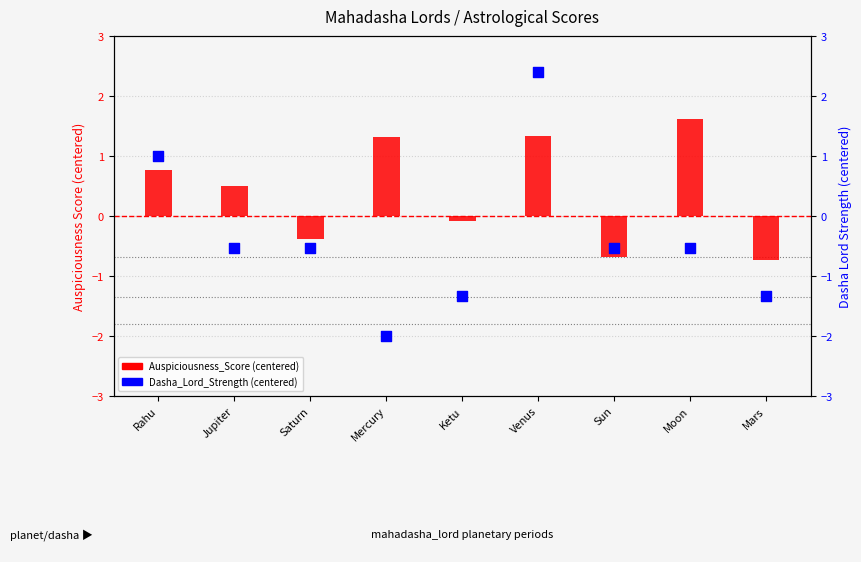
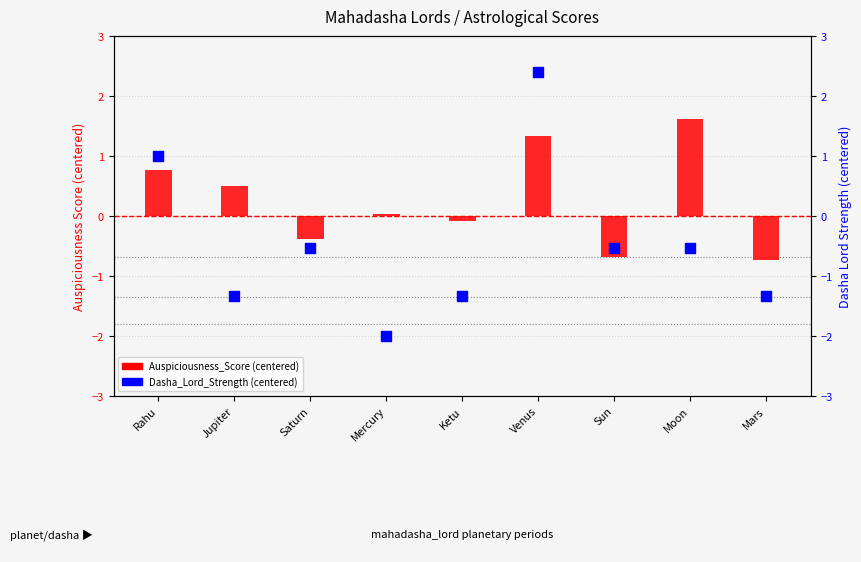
Auspiciousness_Score (centered), Mercury: 1.3 -> 0.0
Dasha_Lord_Strength (centered), Jupiter: -0.5 -> -1.3
